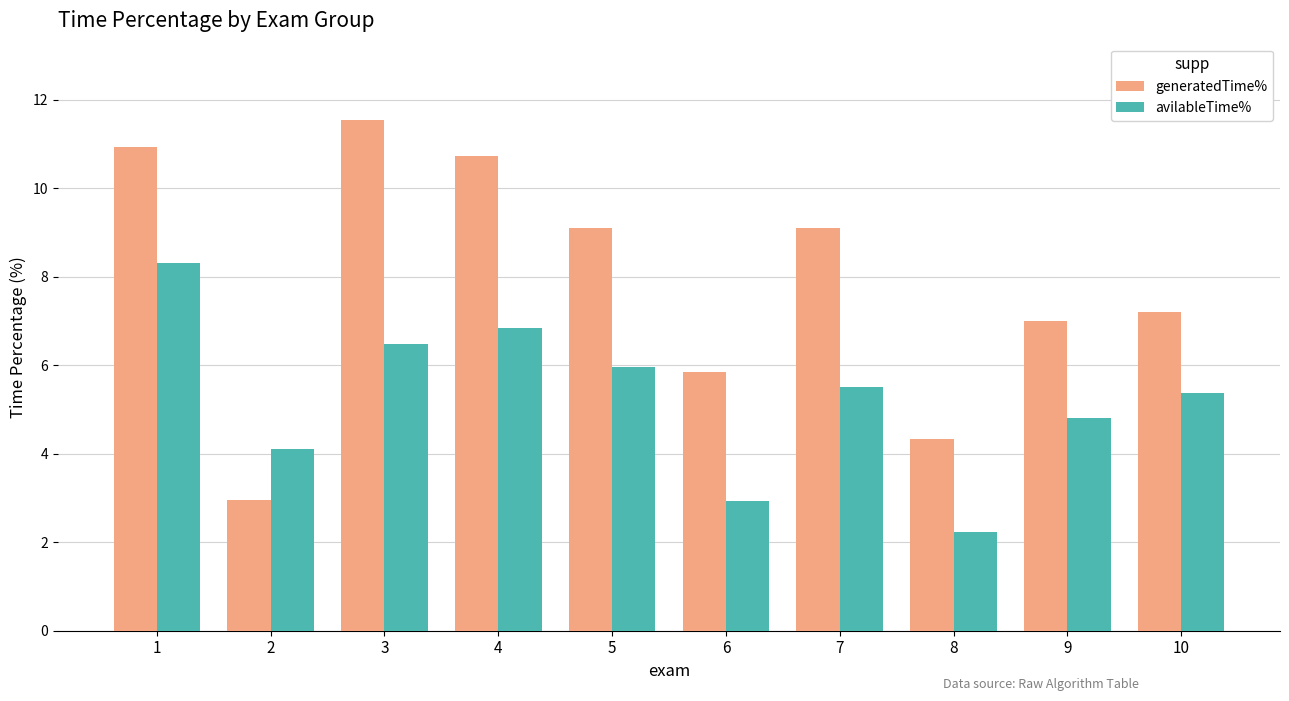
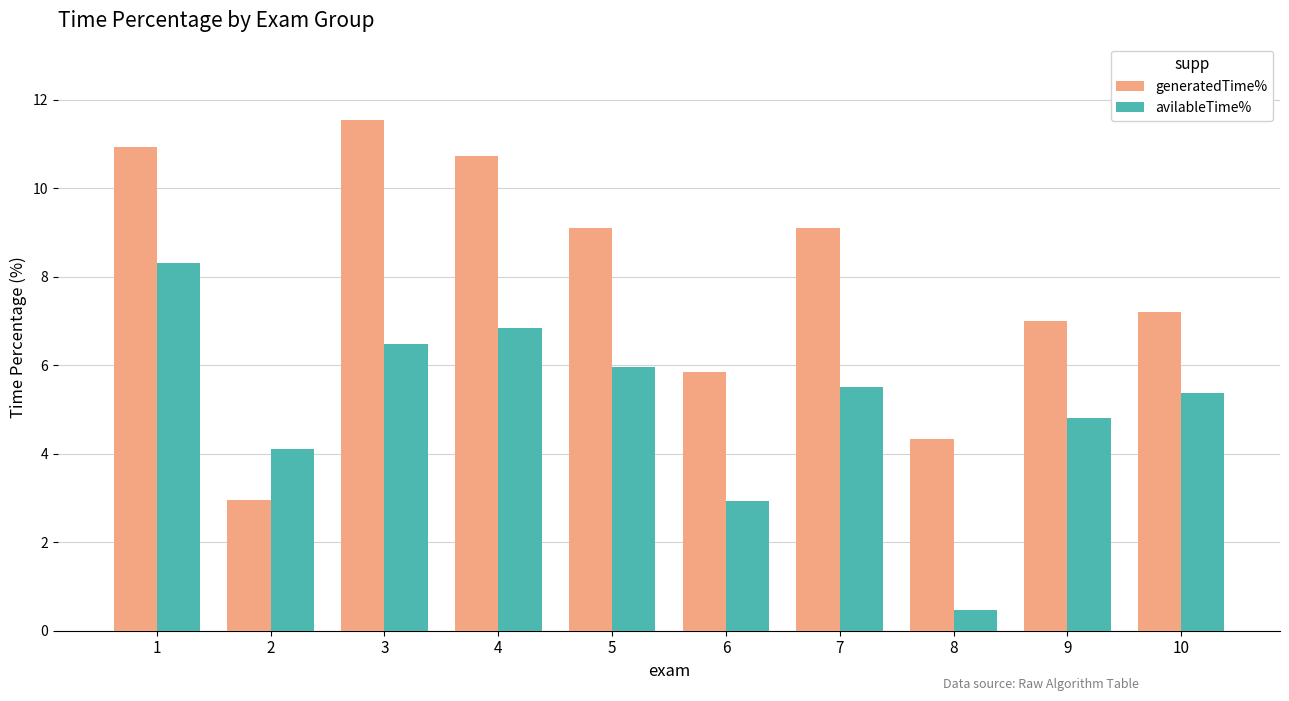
avilableTime%, 8: 2.2 -> 0.5
